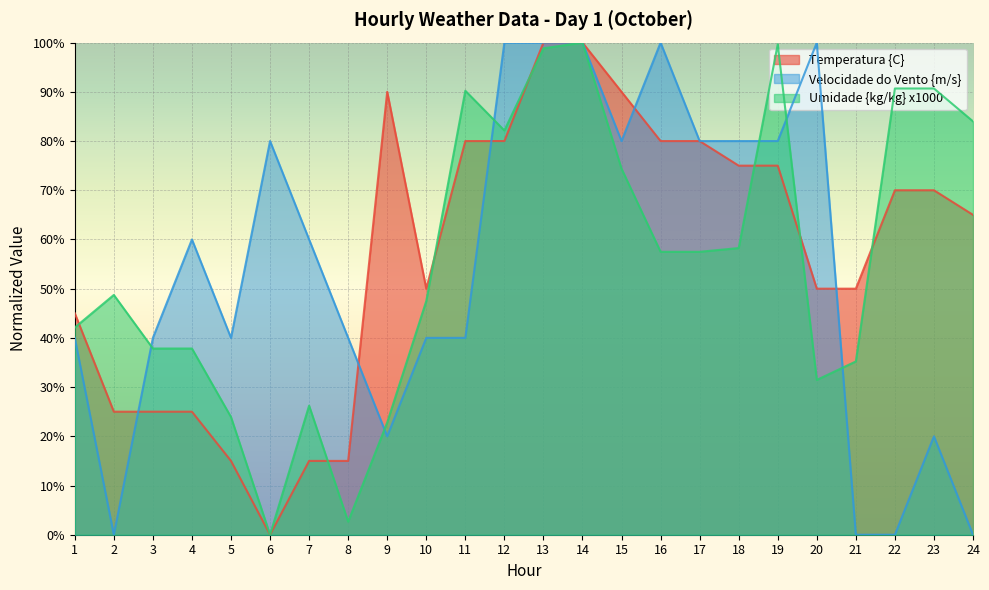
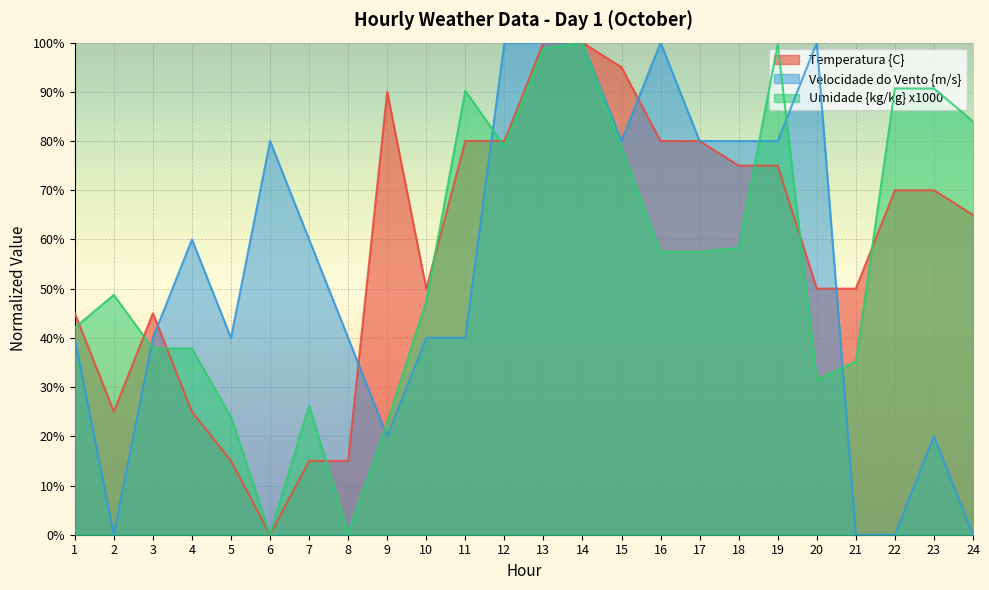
Temperatura {C}, 3: 25% -> 45%
Umidade {kg/kg} x1000, 8: 3% -> 0%
Umidade {kg/kg} x1000, 12: 82% -> 79%
Temperatura {C}, 15: 90% -> 95%
Umidade {kg/kg} x1000, 15: 74% -> 79%
